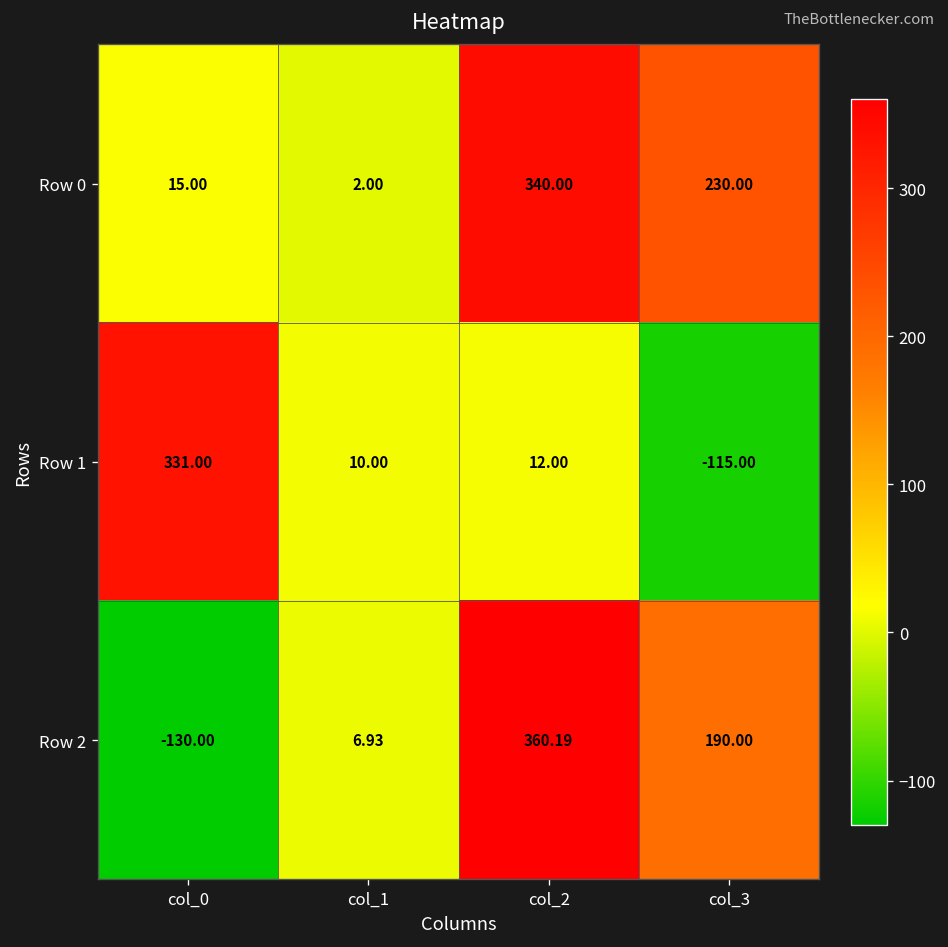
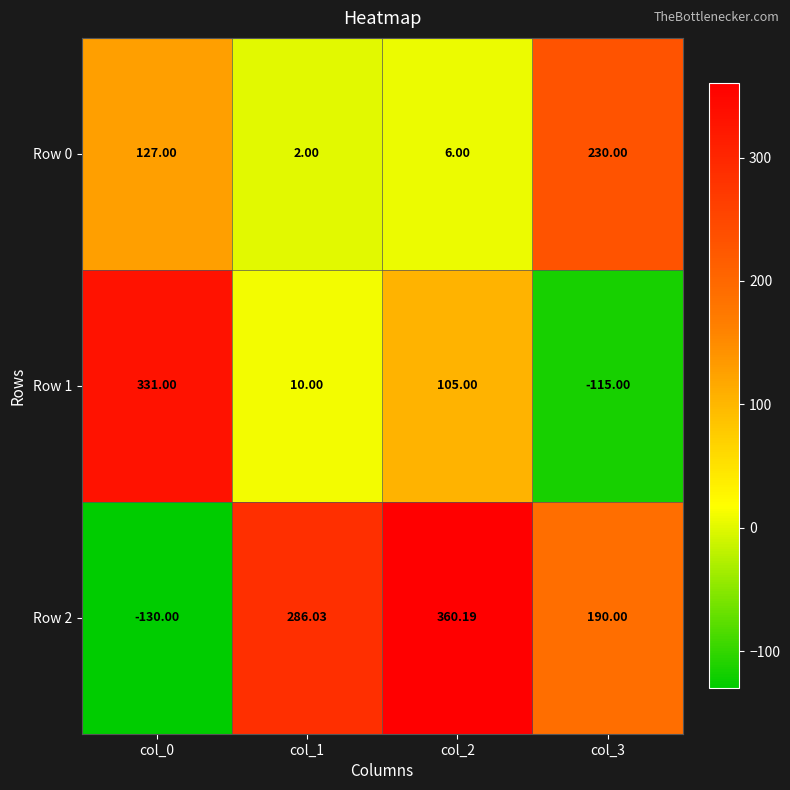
Row 0, col_0: 15.00 -> 127.00
Row 0, col_2: 340.00 -> 6.00
Row 1, col_2: 12.00 -> 105.00
Row 2, col_1: 6.93 -> 286.03
